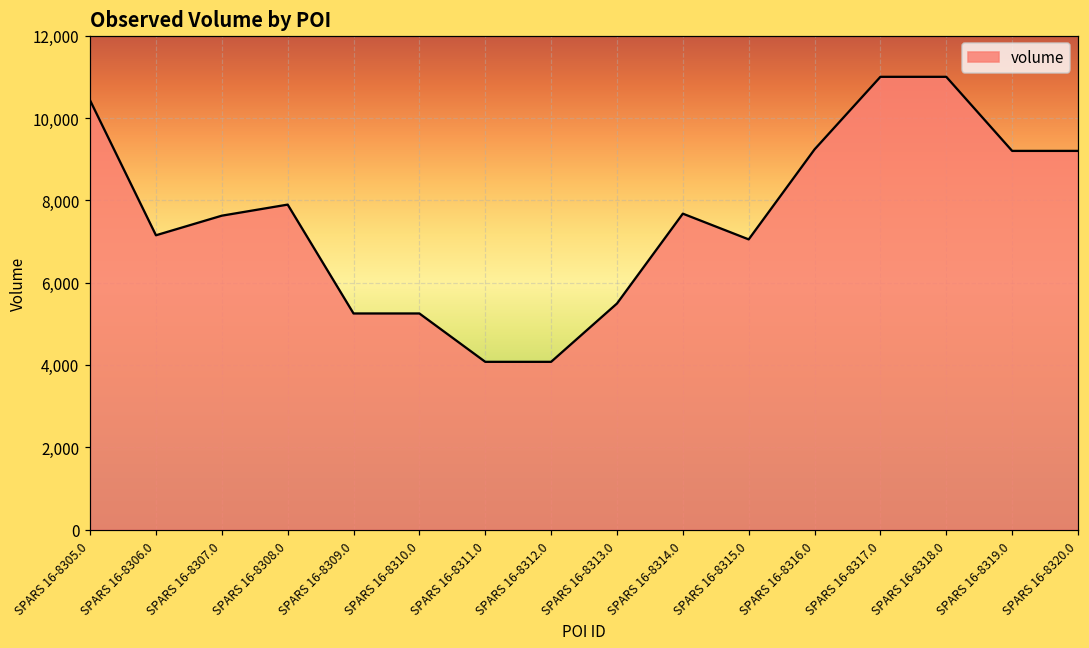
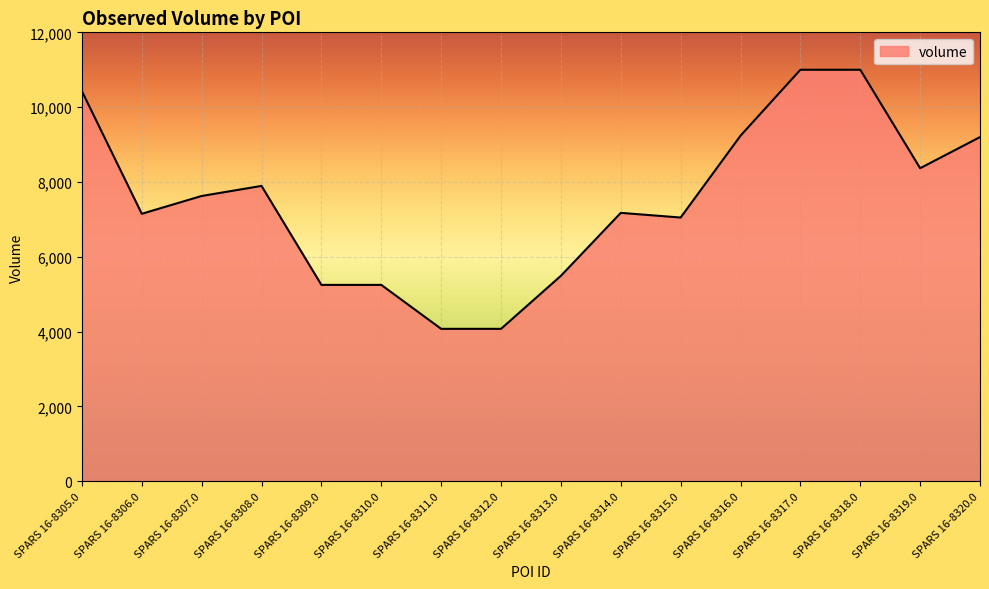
SPARS 16-8314.0: 7,700 -> 7,200
SPARS 16-8319.0: 9,200 -> 8,400
